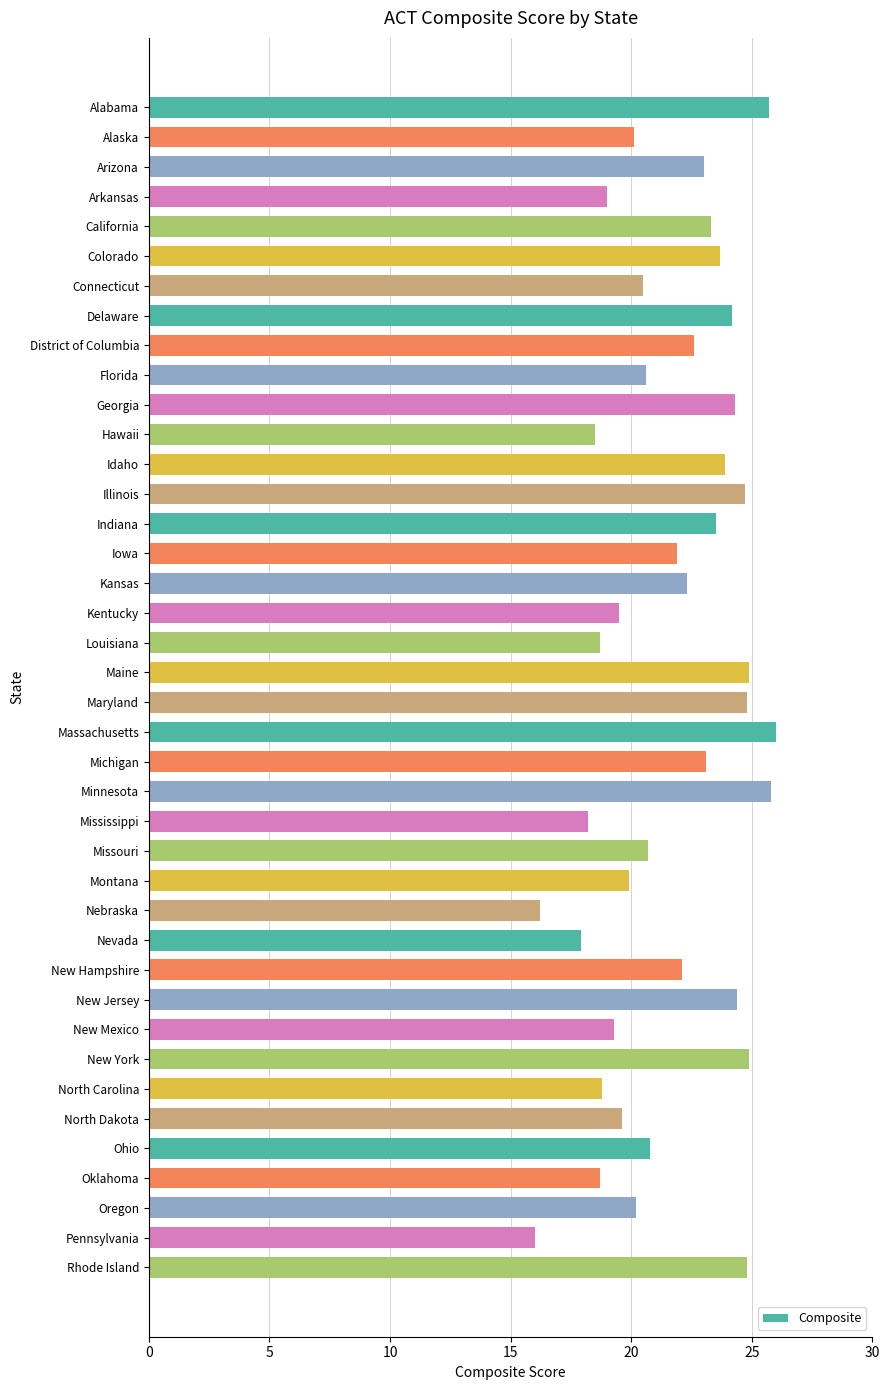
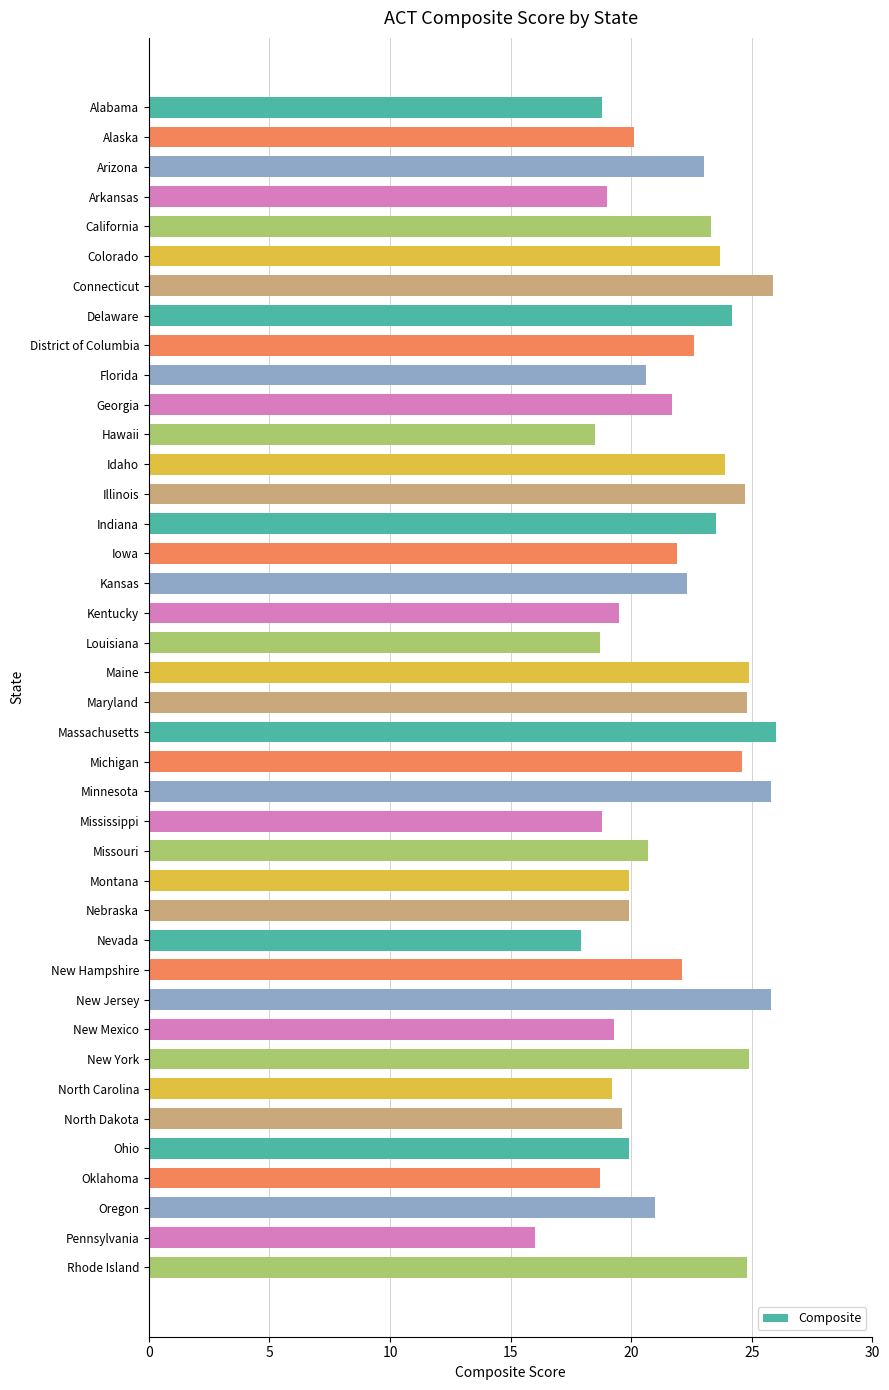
Alabama: 25.7 -> 18.8
Connecticut: 20.5 -> 25.9
Georgia: 24.3 -> 21.7
Michigan: 23.1 -> 24.6
Mississippi: 18.2 -> 18.8
Nebraska: 16.2 -> 19.9
New Jersey: 24.4 -> 25.8
North Carolina: 18.8 -> 19.2
Ohio: 20.8 -> 19.9
Oregon: 20.2 -> 21.0
